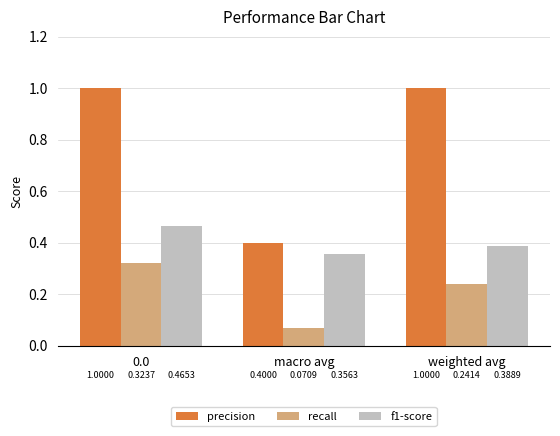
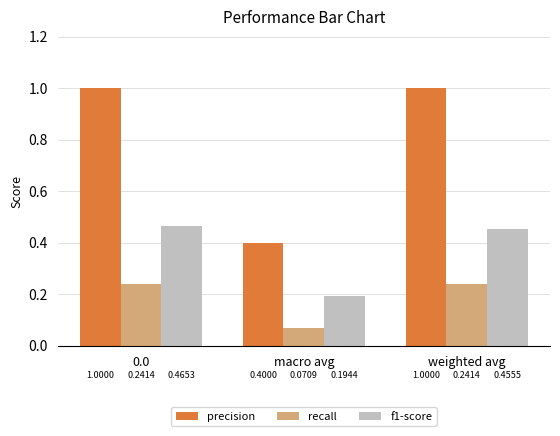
recall, 0.0: 0.3237 -> 0.2414
f1-score, macro avg: 0.3563 -> 0.1944
f1-score, weighted avg: 0.3889 -> 0.4555
